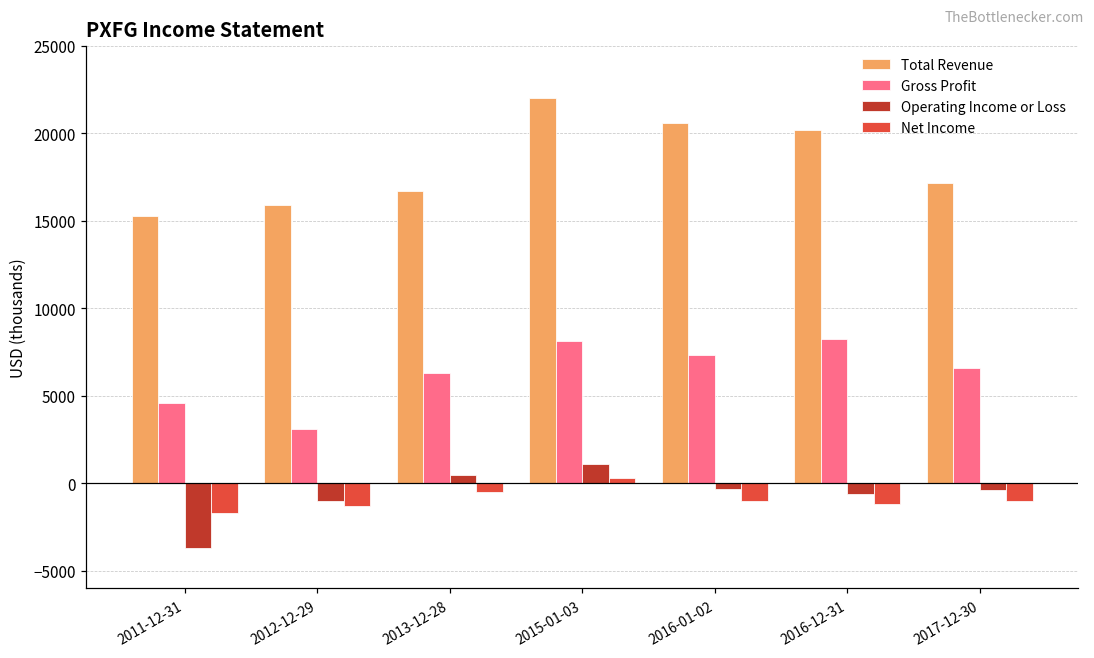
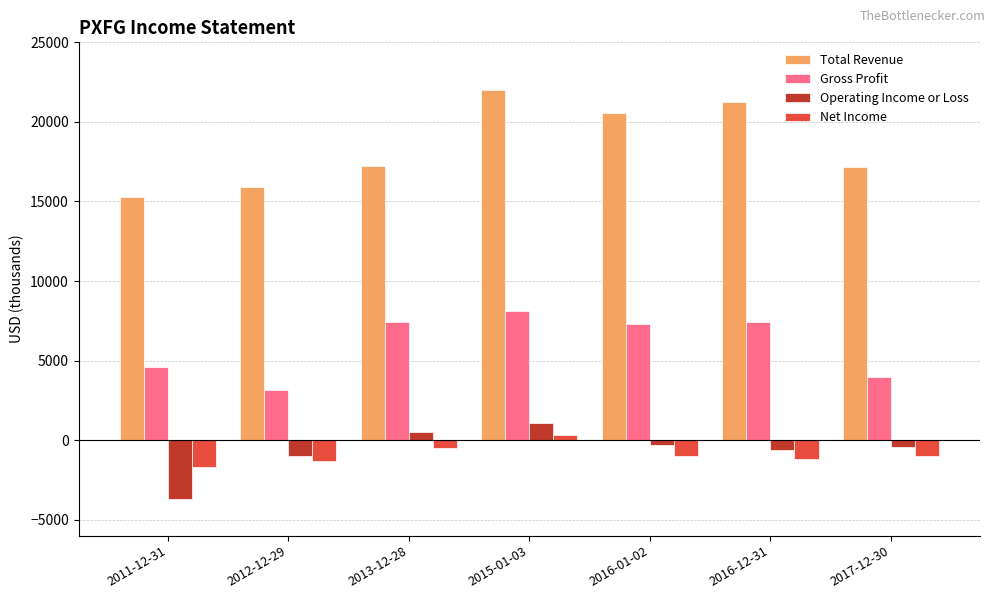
Total Revenue, 2013-12-28: 16700 -> 17200
Gross Profit, 2013-12-28: 6300 -> 7400
Total Revenue, 2016-12-31: 20200 -> 21200
Gross Profit, 2016-12-31: 8200 -> 7400
Gross Profit, 2017-12-30: 6600 -> 4000
